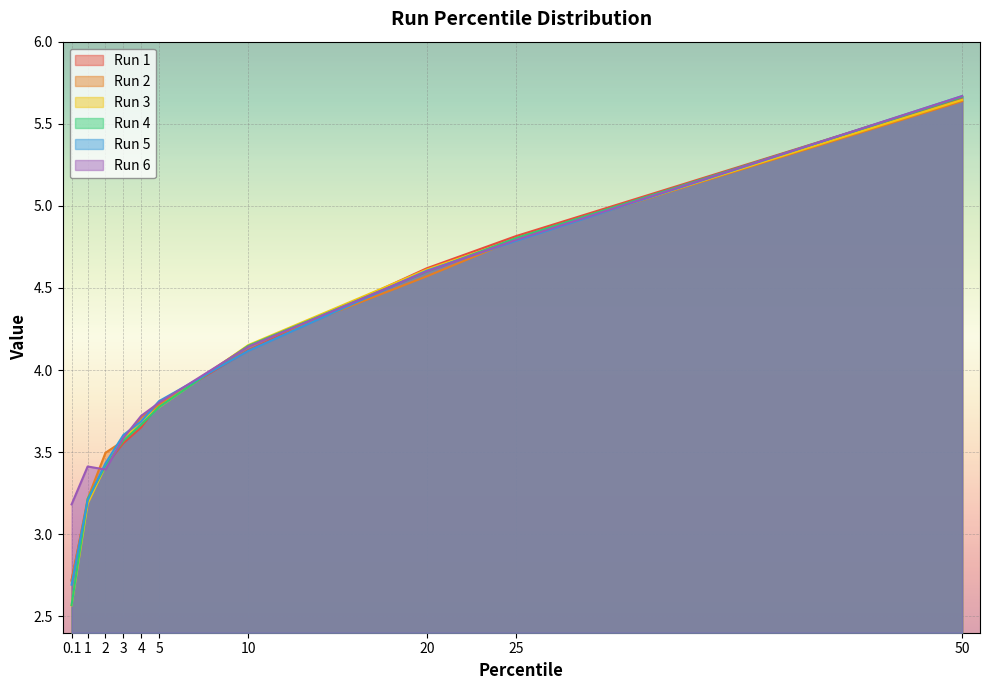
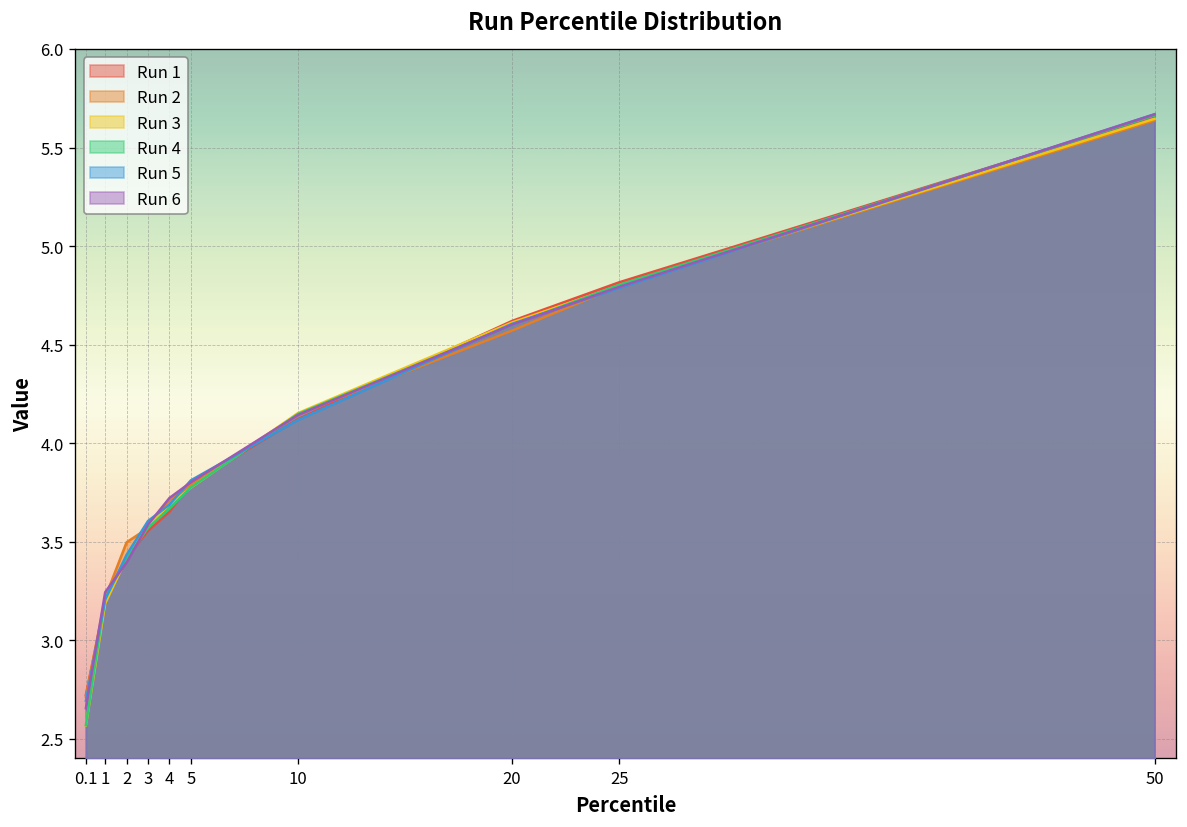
Run 6, 0.1: 3.18 -> 2.65
Run 6, 1: 3.41 -> 3.24
